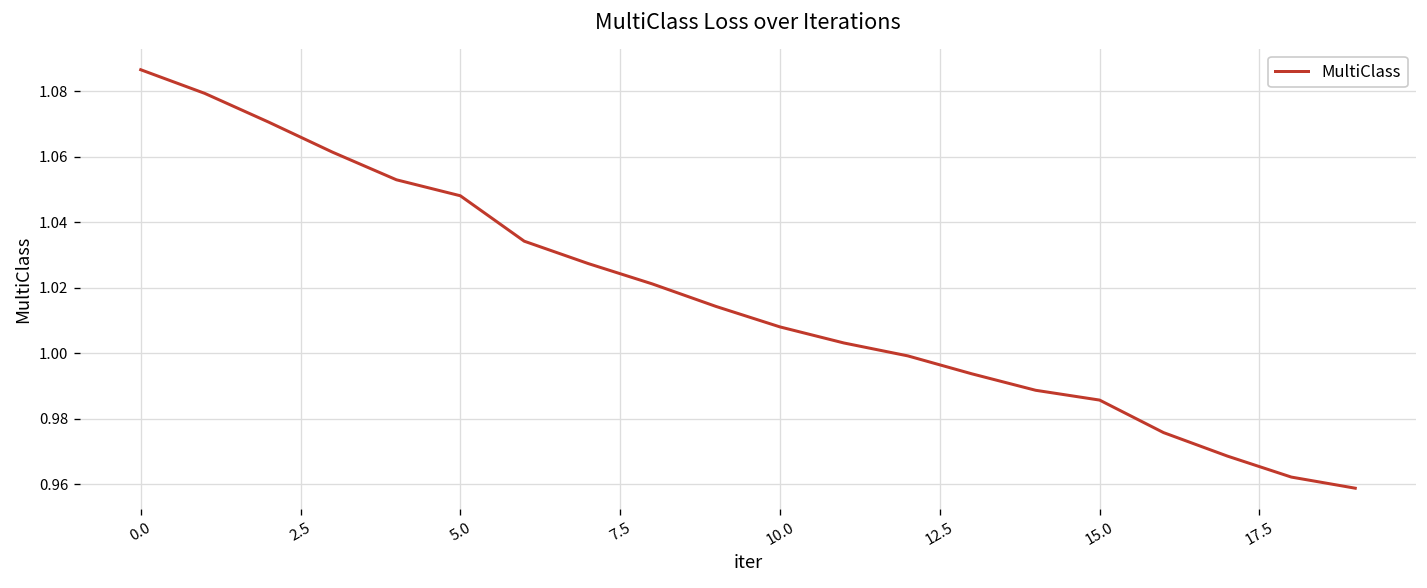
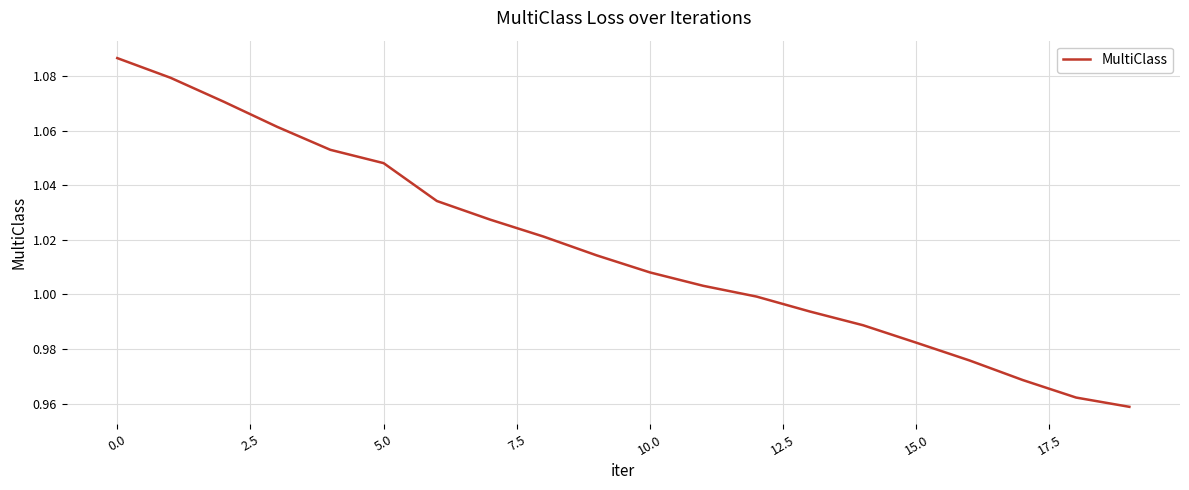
15.0: 0.986 -> 0.982
